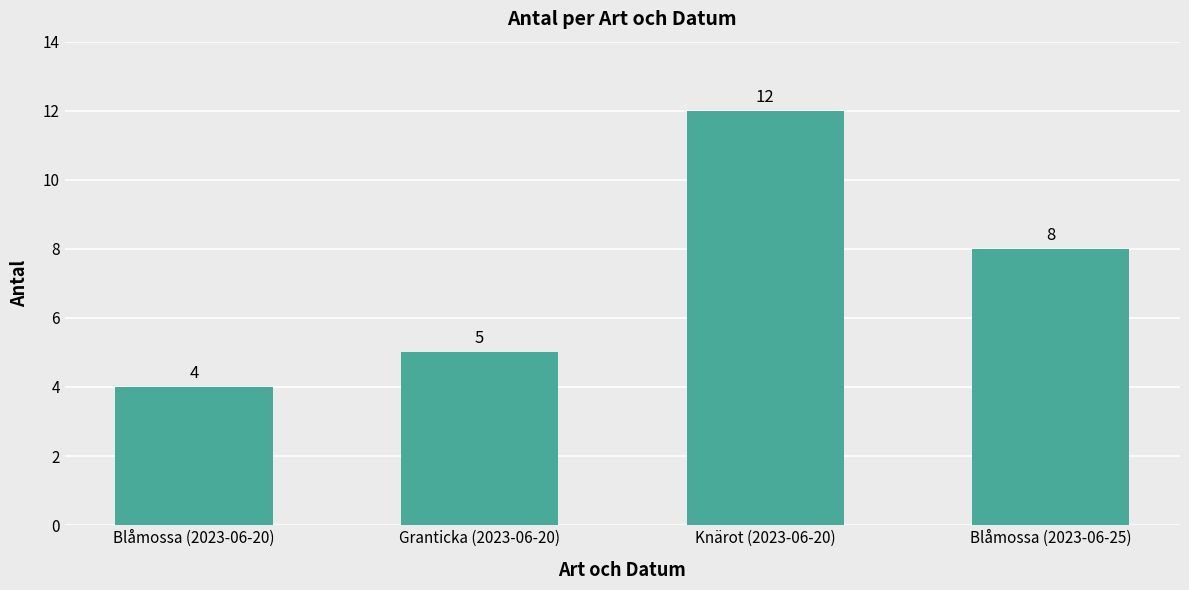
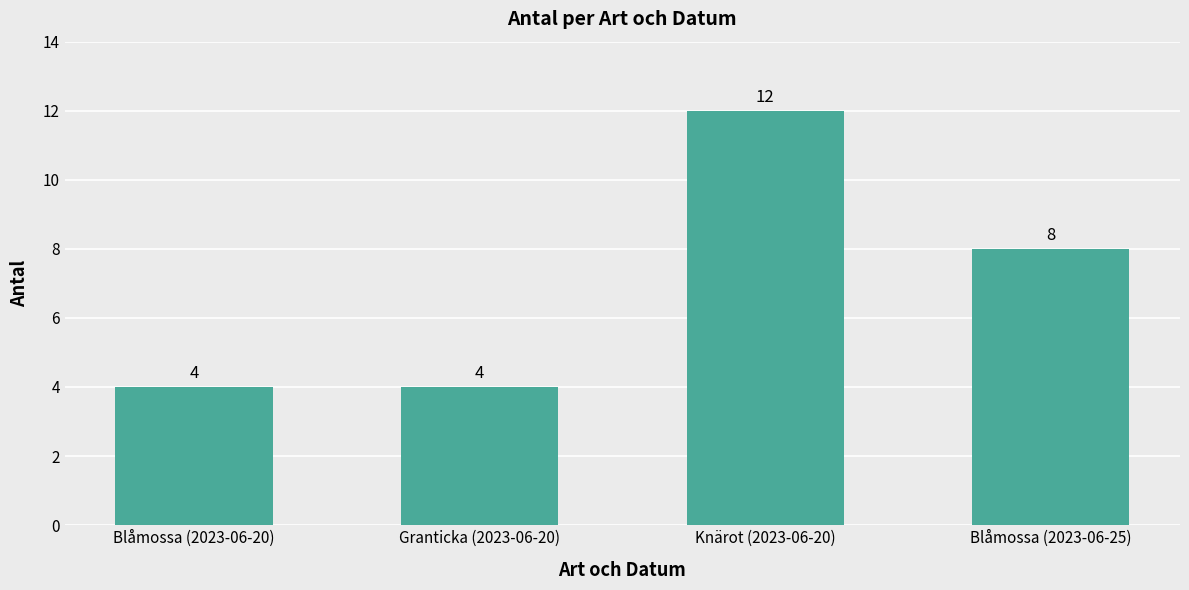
Granticka (2023-06-20): 5 -> 4
